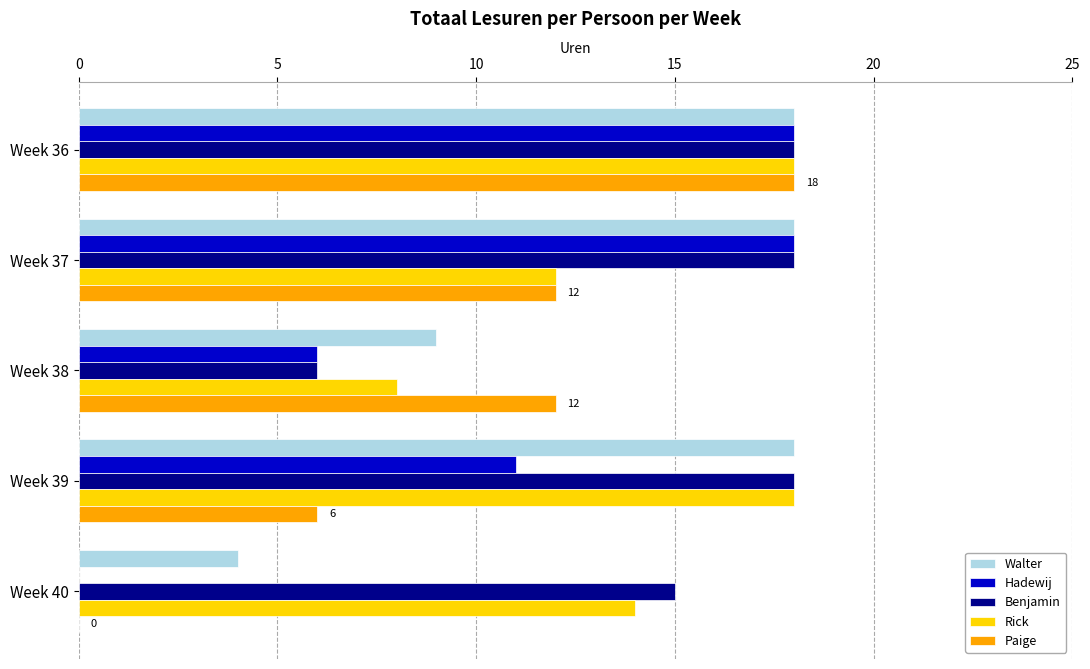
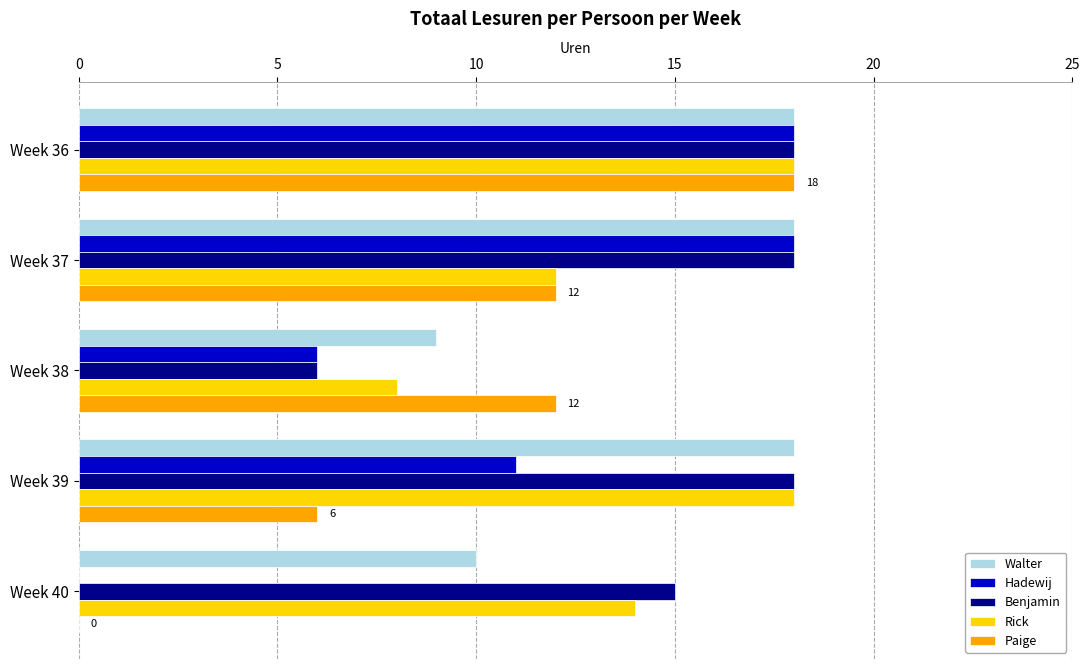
Walter, Week 40: 4 -> 10
